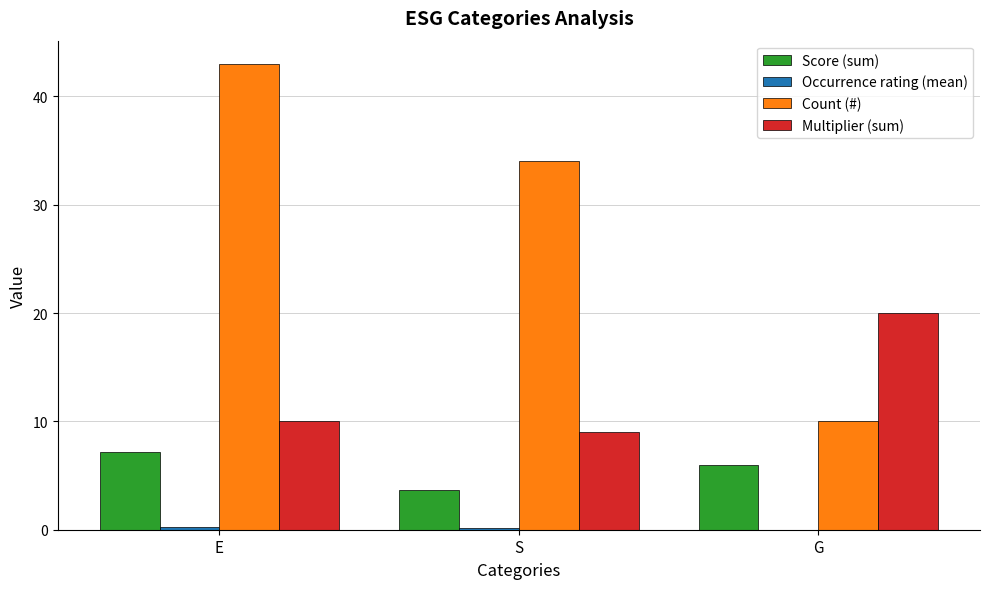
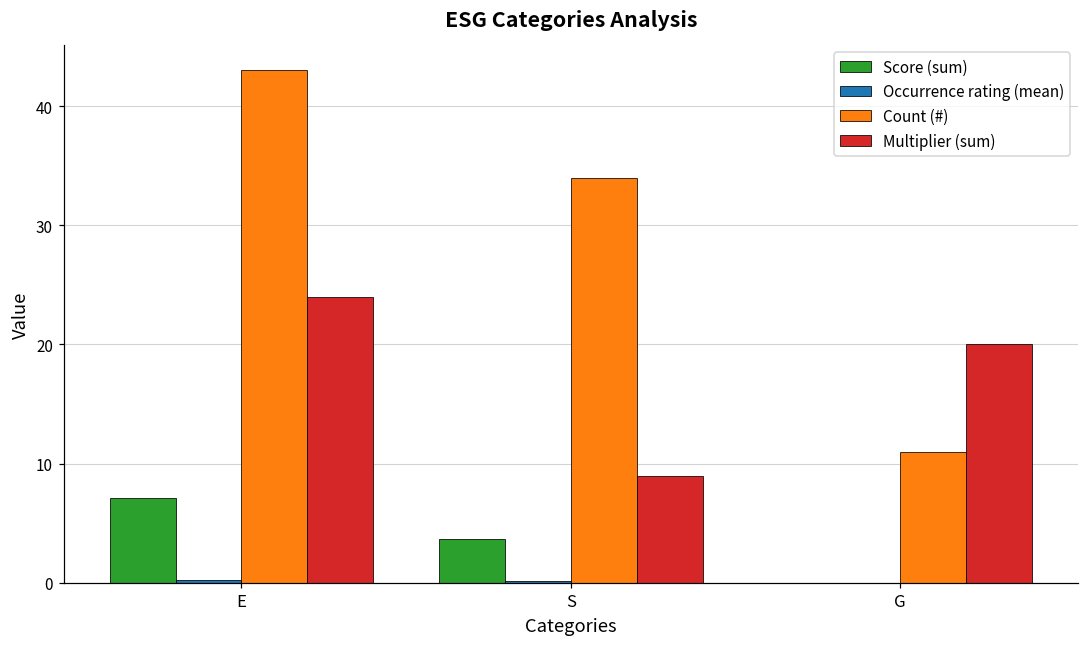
Multiplier (sum), E: 10 -> 24
Score (sum), G: 6 -> 0
Count (#), G: 10 -> 11
